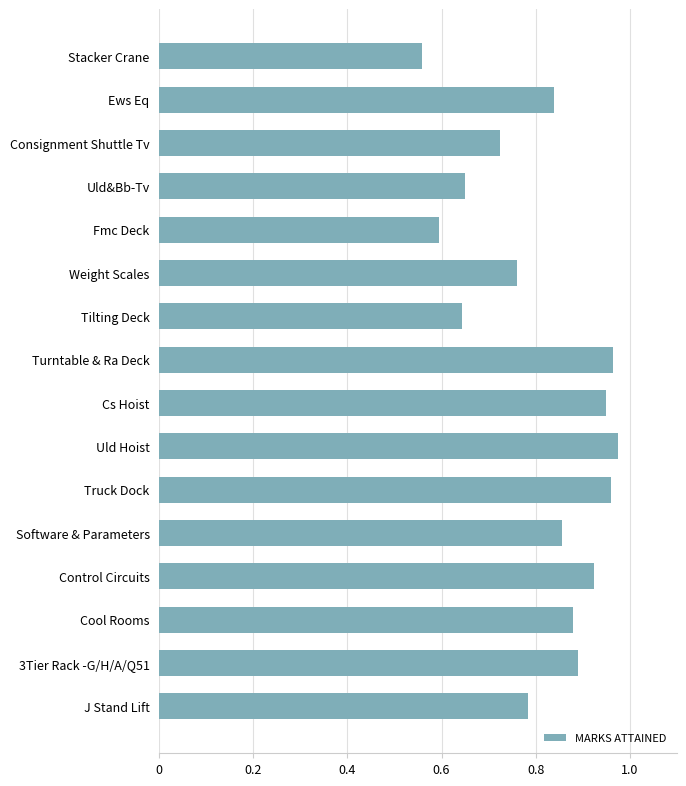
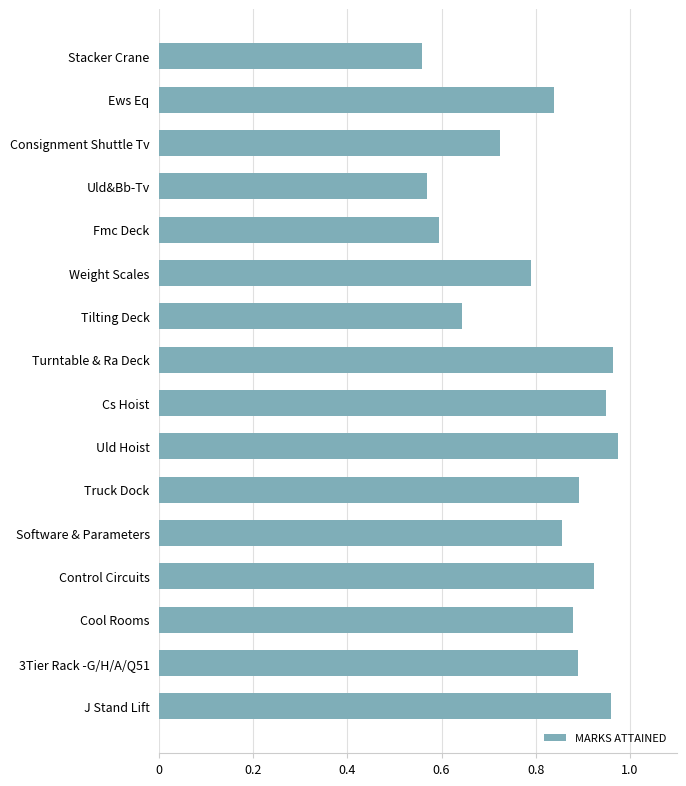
Uld&Bb-Tv: 0.65 -> 0.57
Weight Scales: 0.76 -> 0.79
Truck Dock: 0.96 -> 0.89
J Stand Lift: 0.78 -> 0.96
